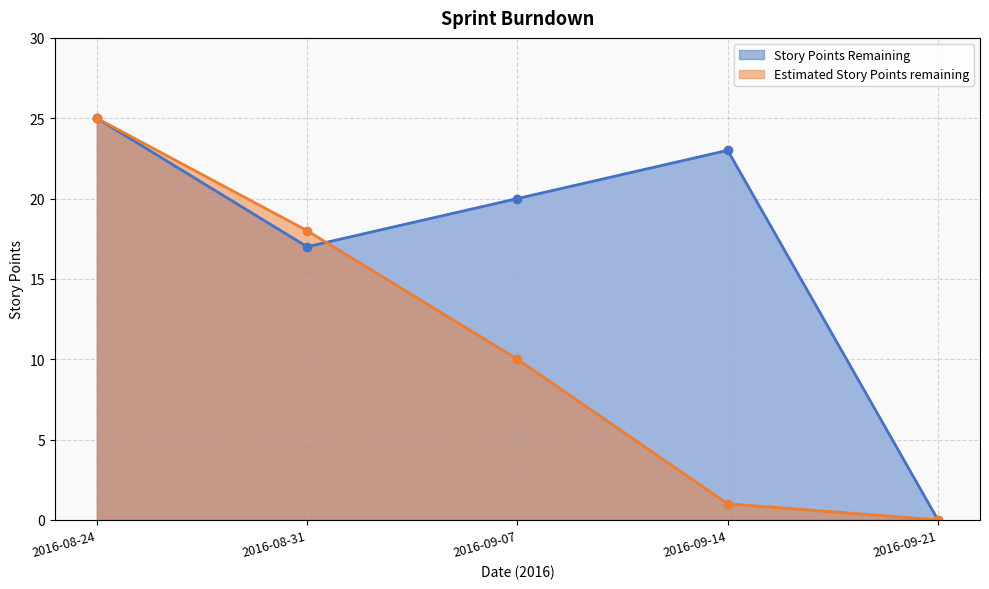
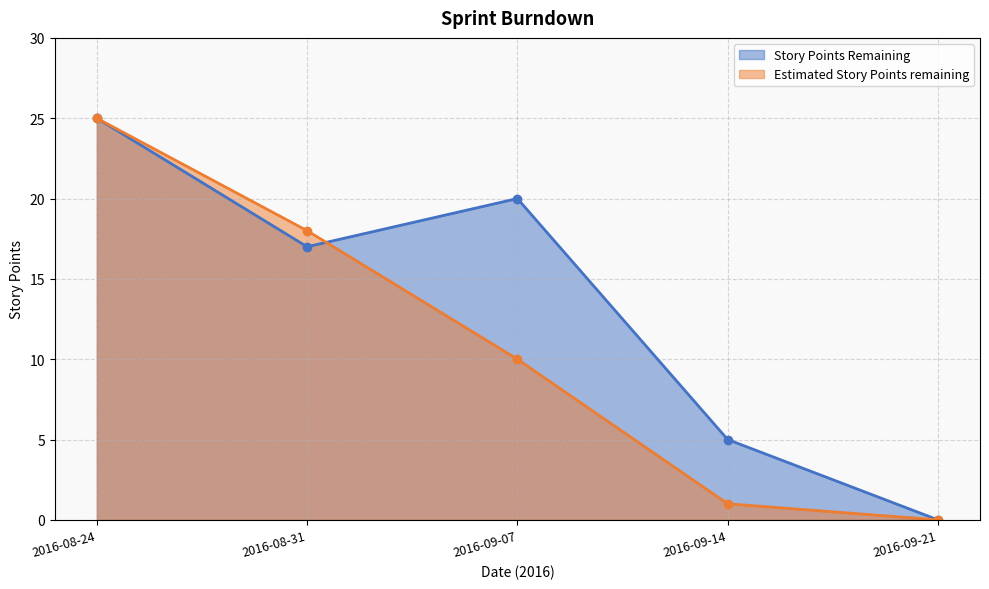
Story Points Remaining, 2016-09-14: 23 -> 5
